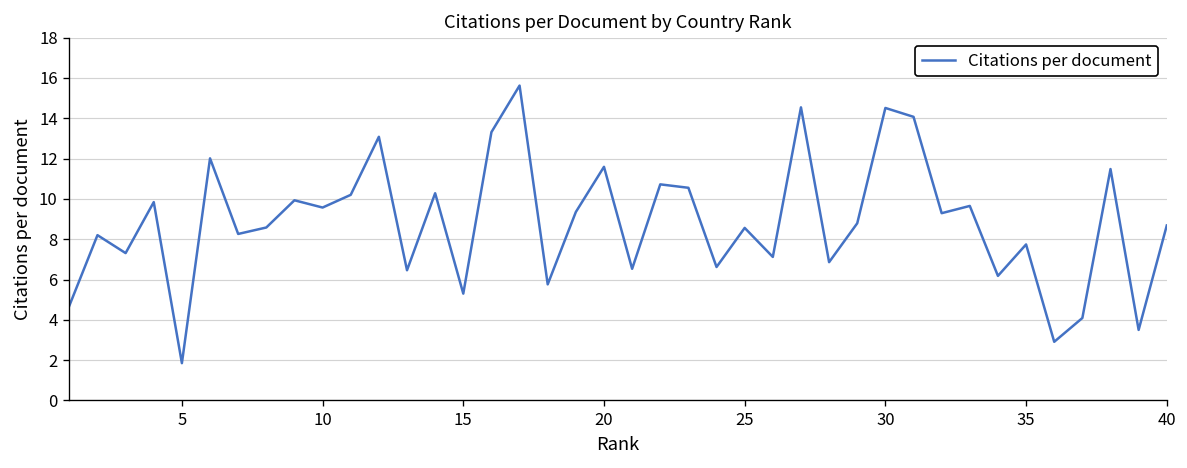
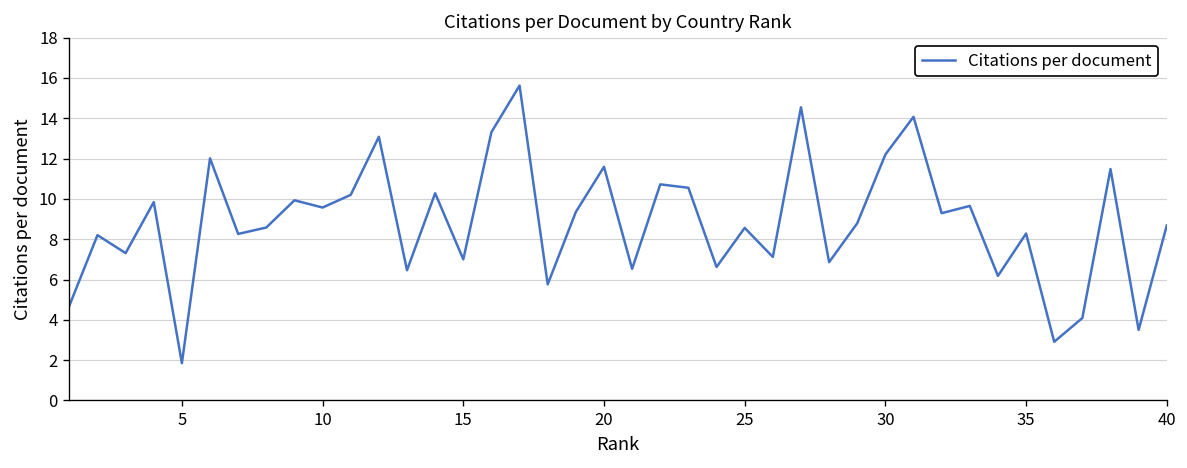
15: 5.3 -> 7.0
30: 14.5 -> 12.2
35: 7.7 -> 8.3
